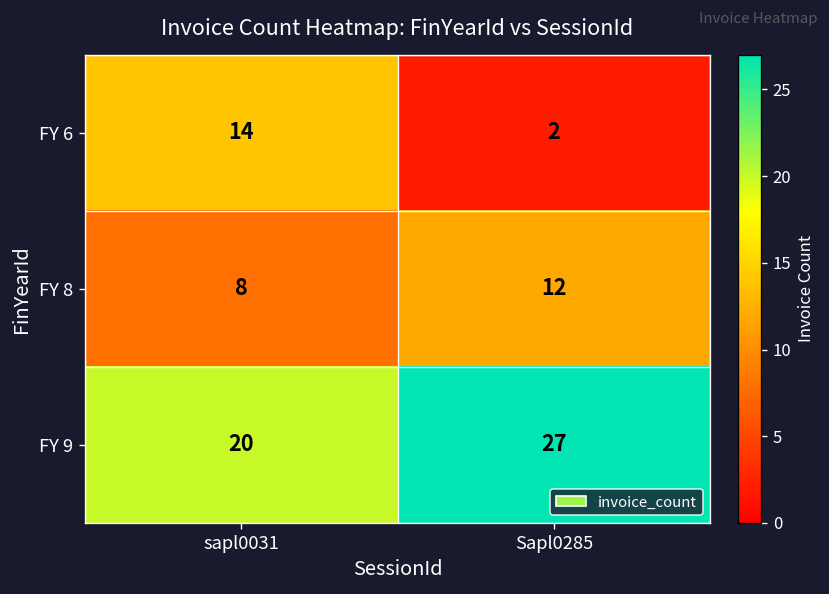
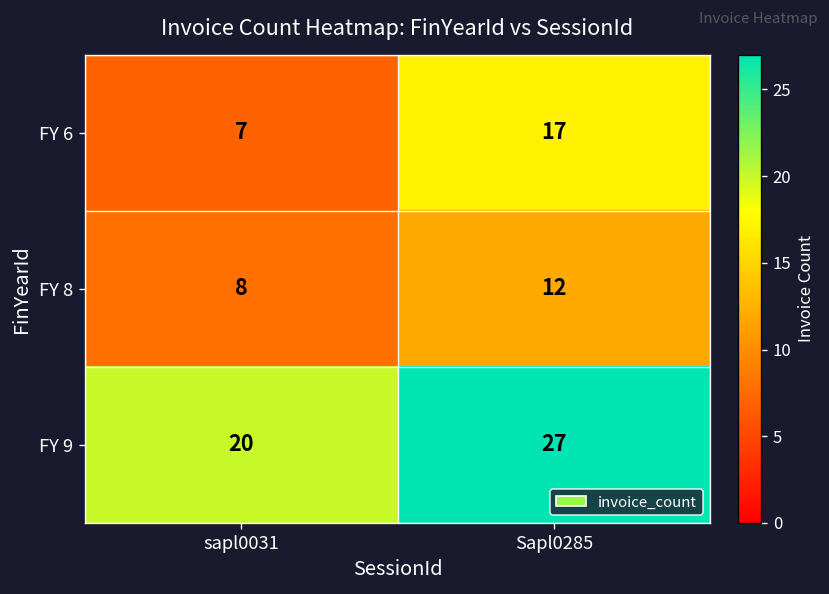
FY 6, sapl0031: 14 -> 7
FY 6, Sapl0285: 2 -> 17
